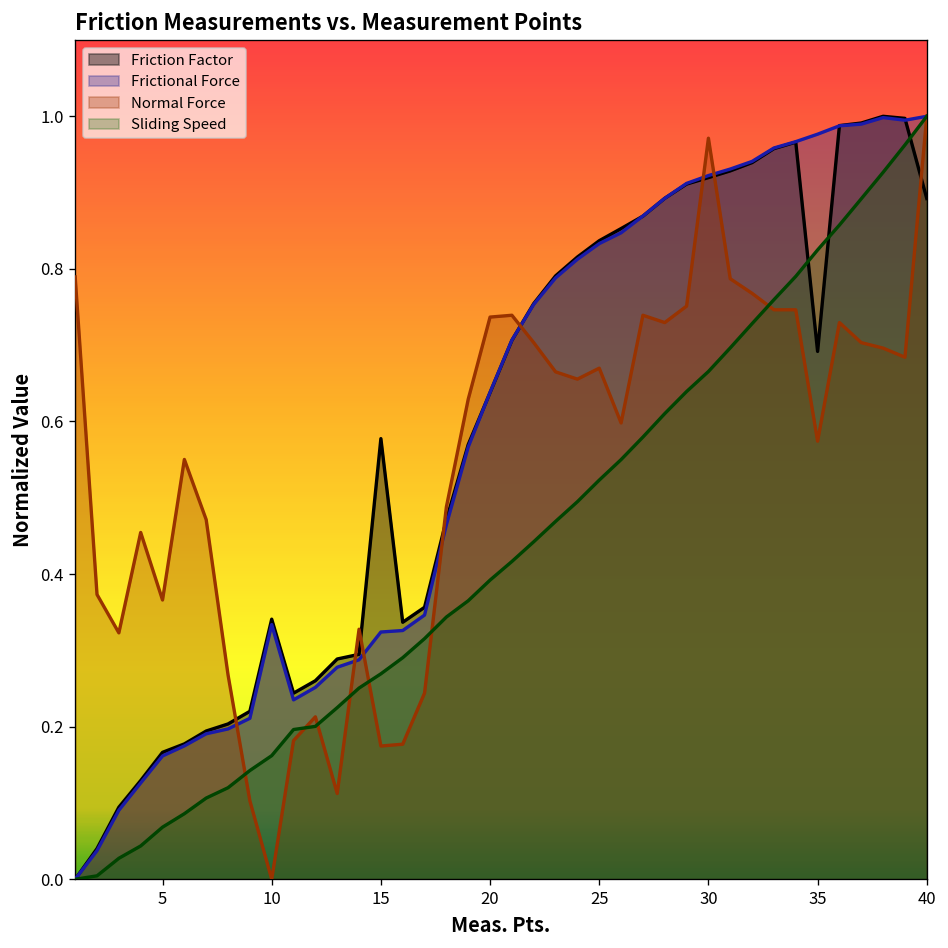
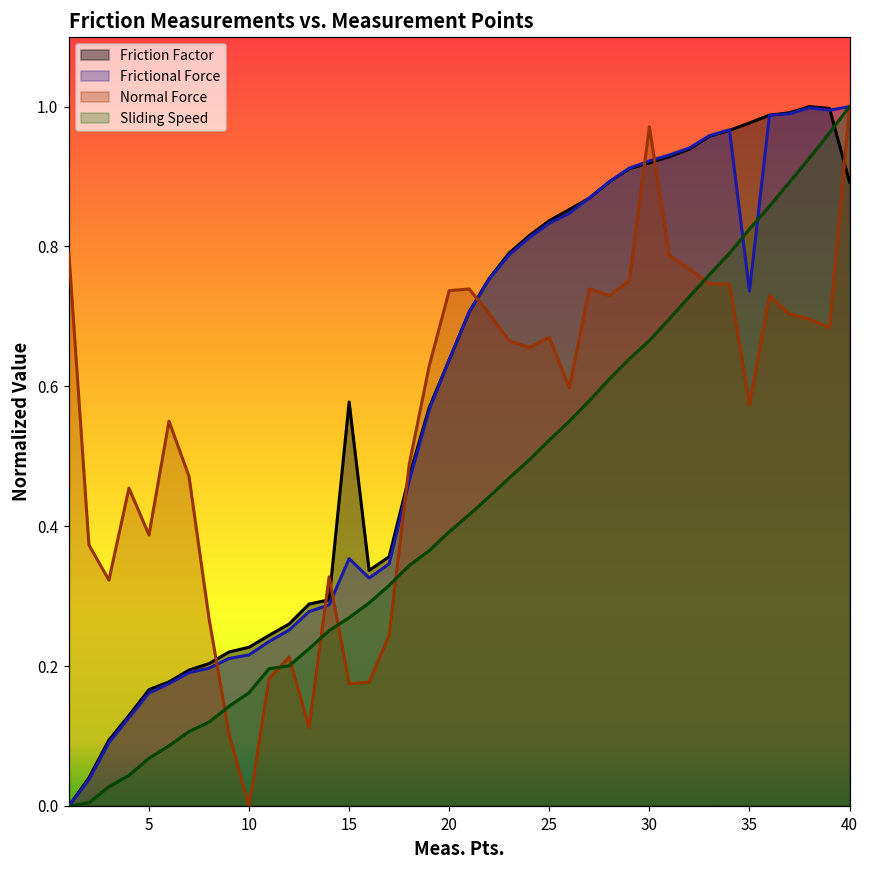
Normal Force, 5: 0.37 -> 0.39
Friction Factor, 10: 0.34 -> 0.23
Frictional Force, 10: 0.33 -> 0.22
Frictional Force, 15: 0.32 -> 0.35
Friction Factor, 35: 0.69 -> 0.98
Frictional Force, 35: 0.98 -> 0.74
